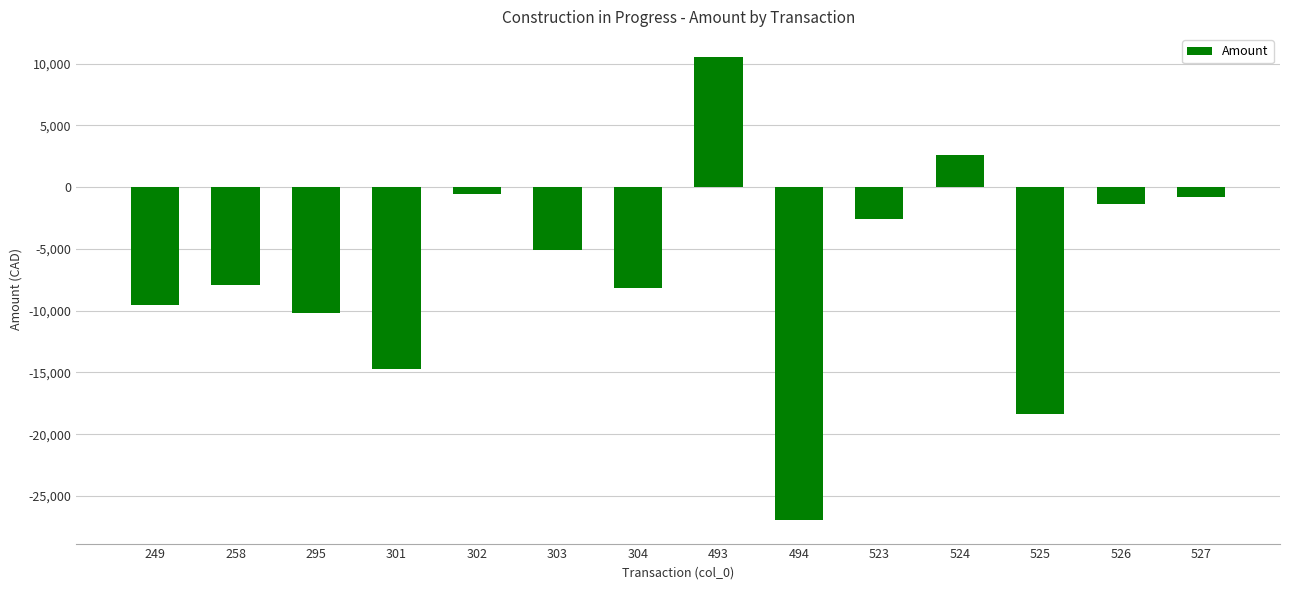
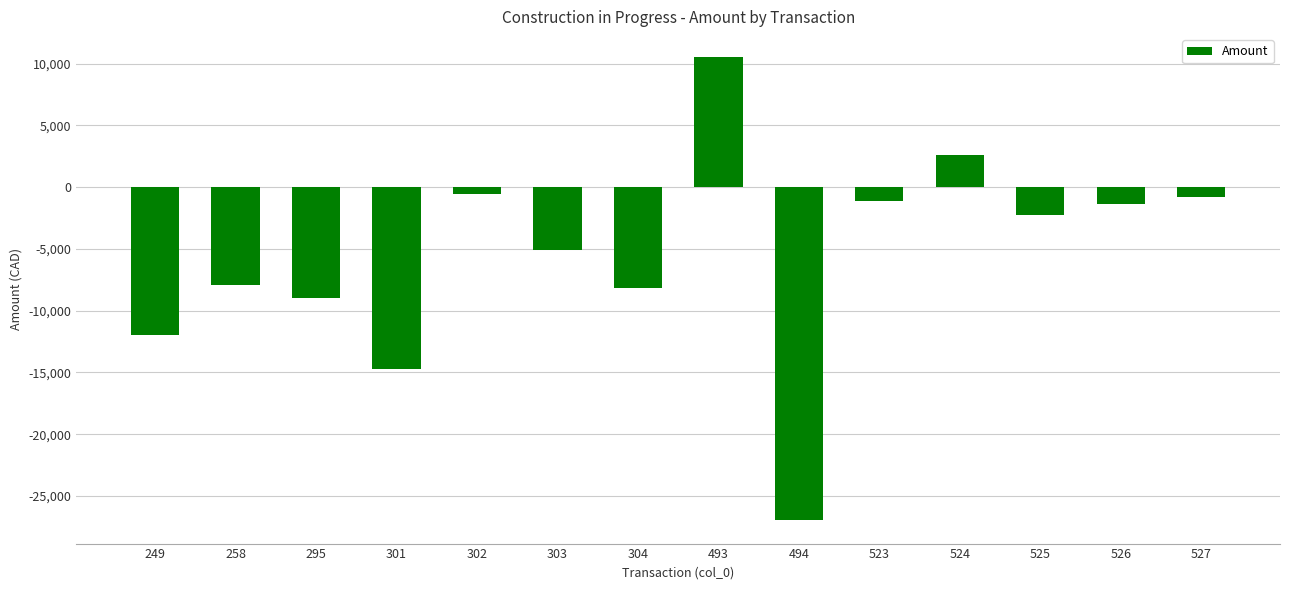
249: -9,500 -> -12,000
295: -10,200 -> -9,000
523: -2,600 -> -1,100
525: -18,400 -> -2,300
